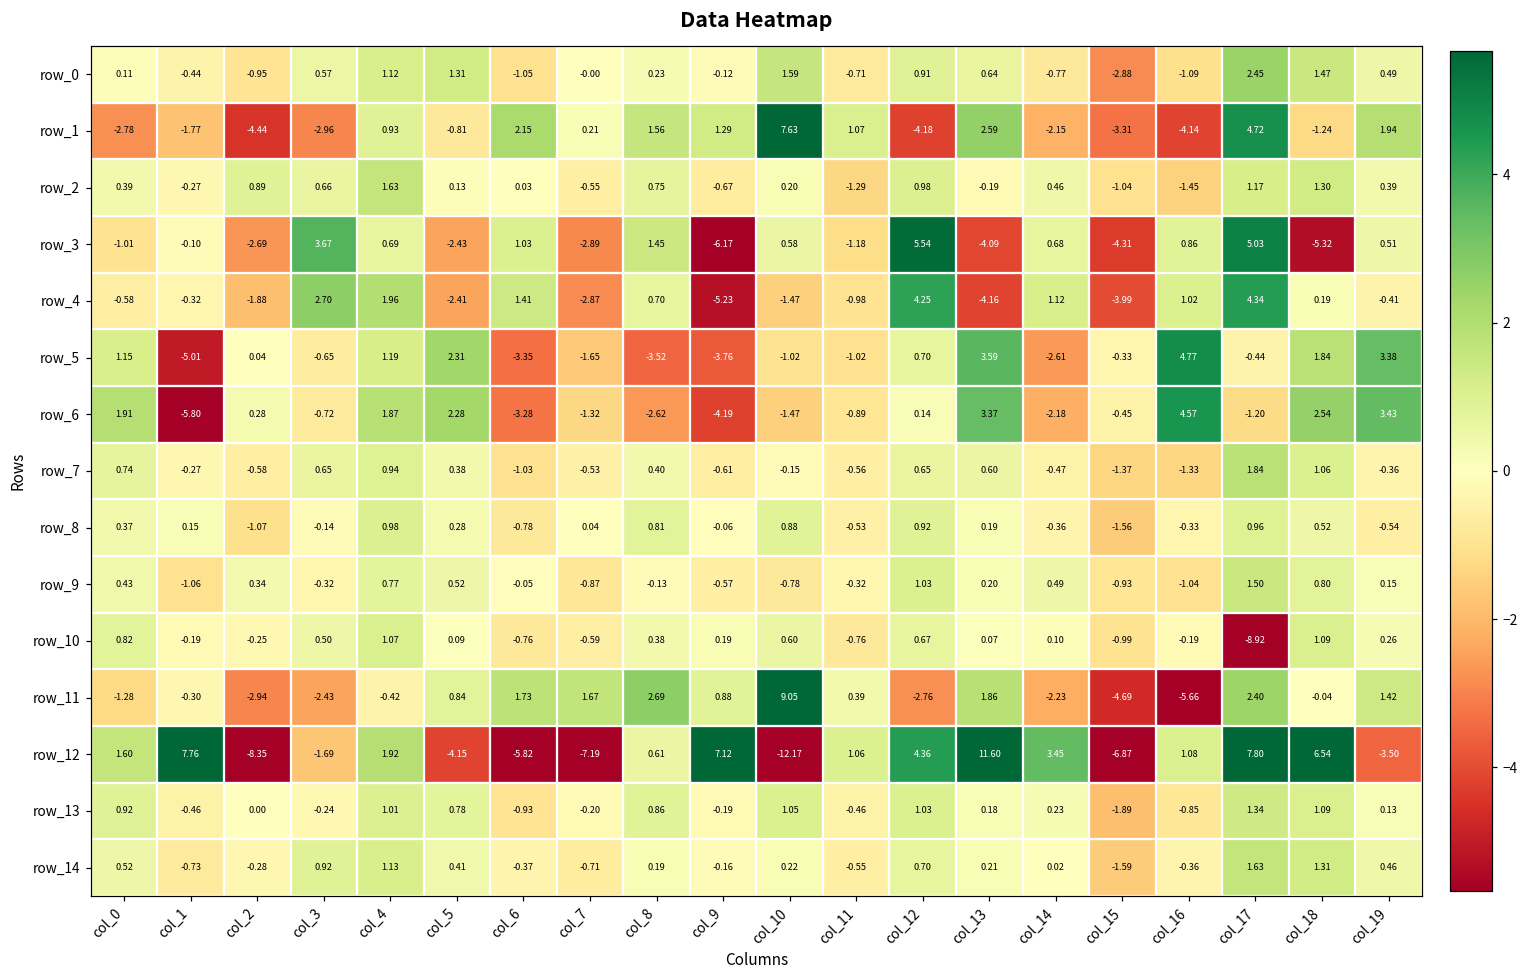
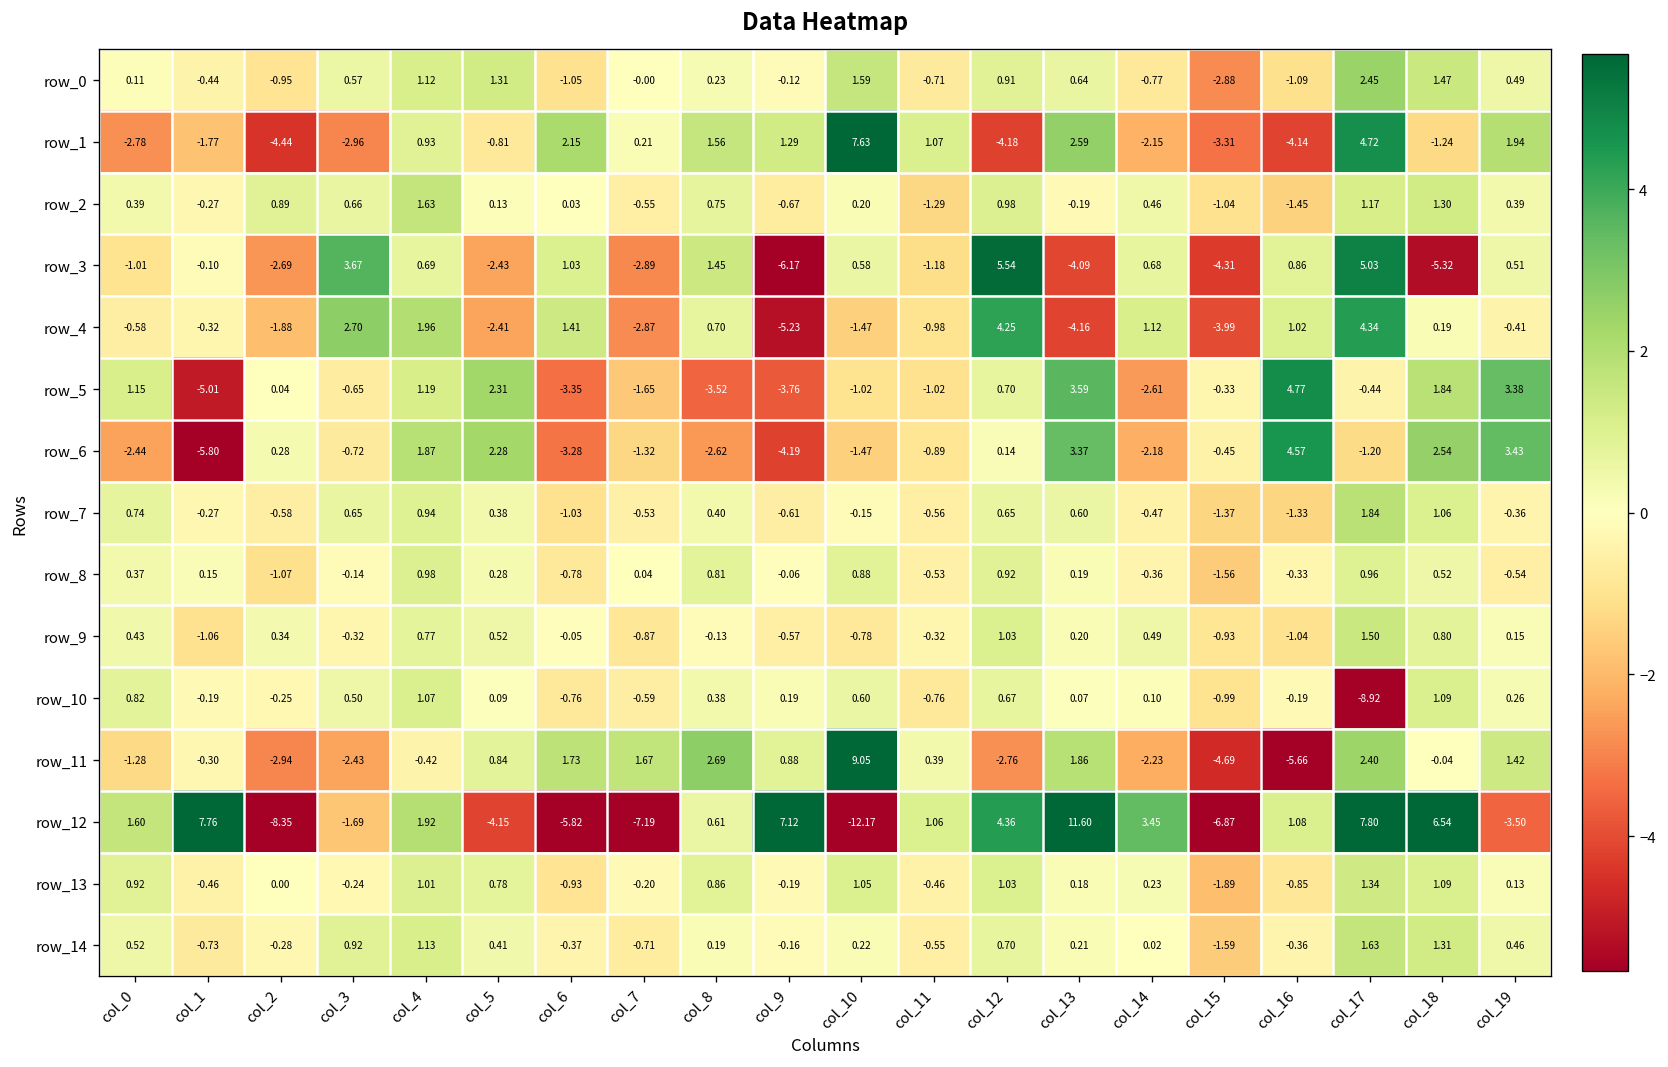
row_6, col_0: 1.91 -> -2.44
